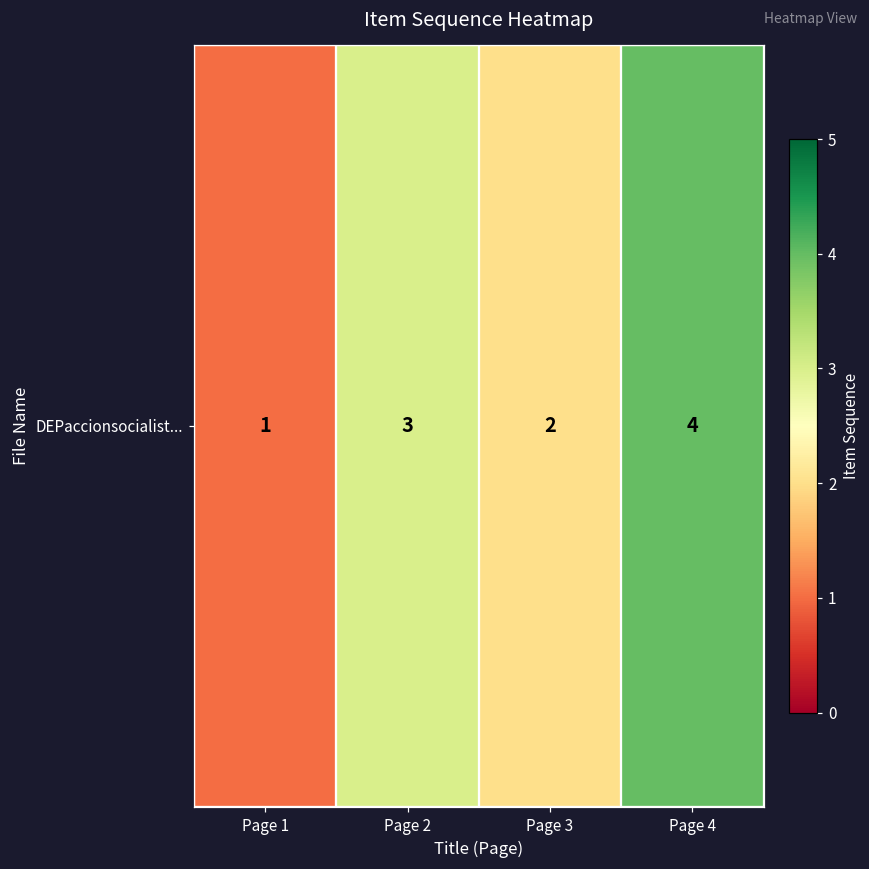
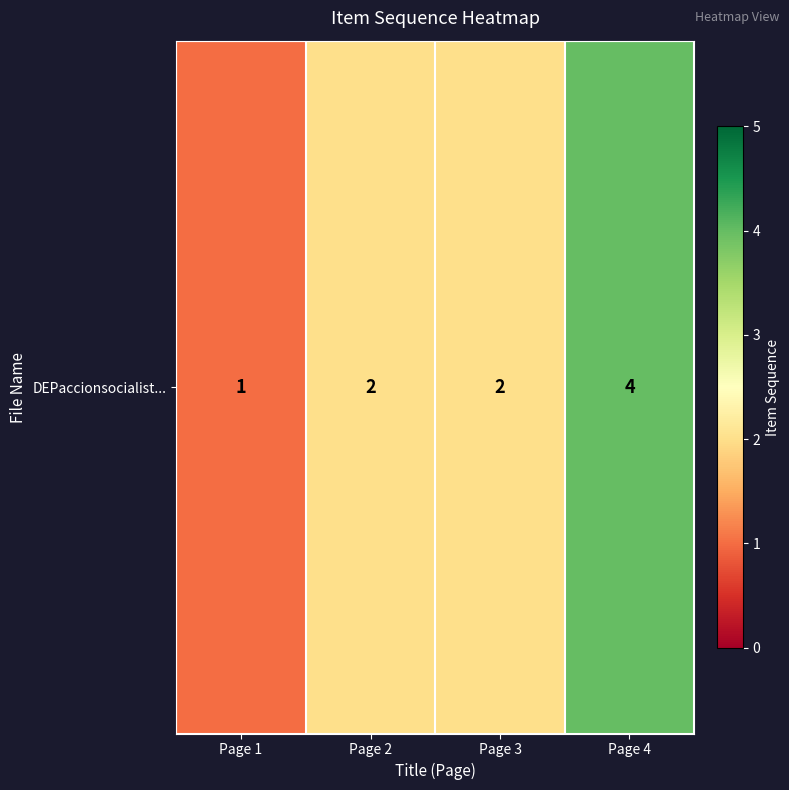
DEPaccionsocialist..., Page 2: 3 -> 2
